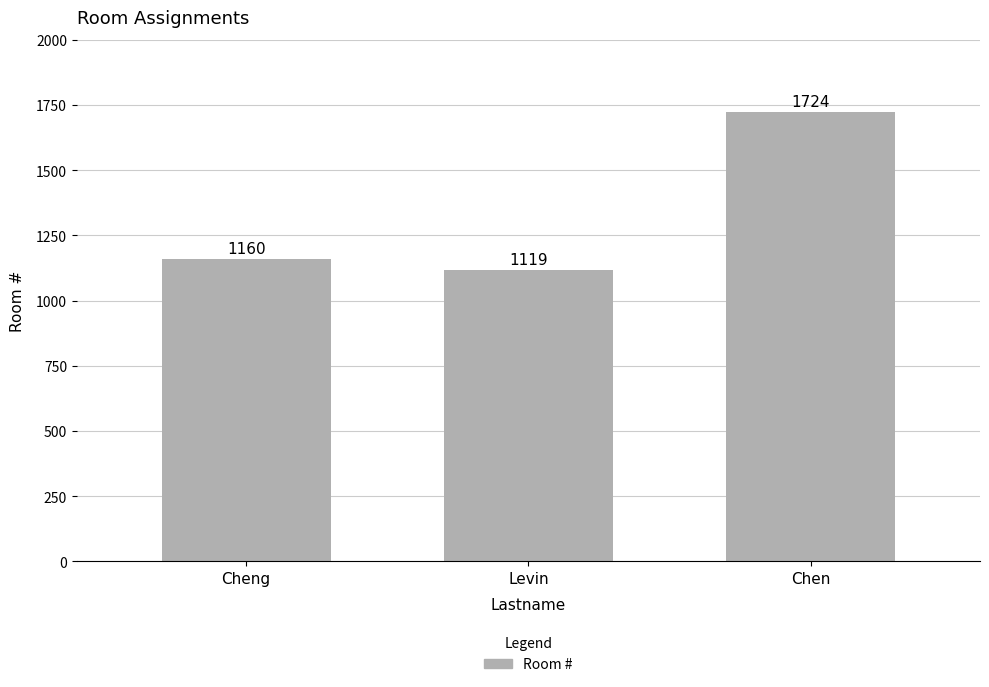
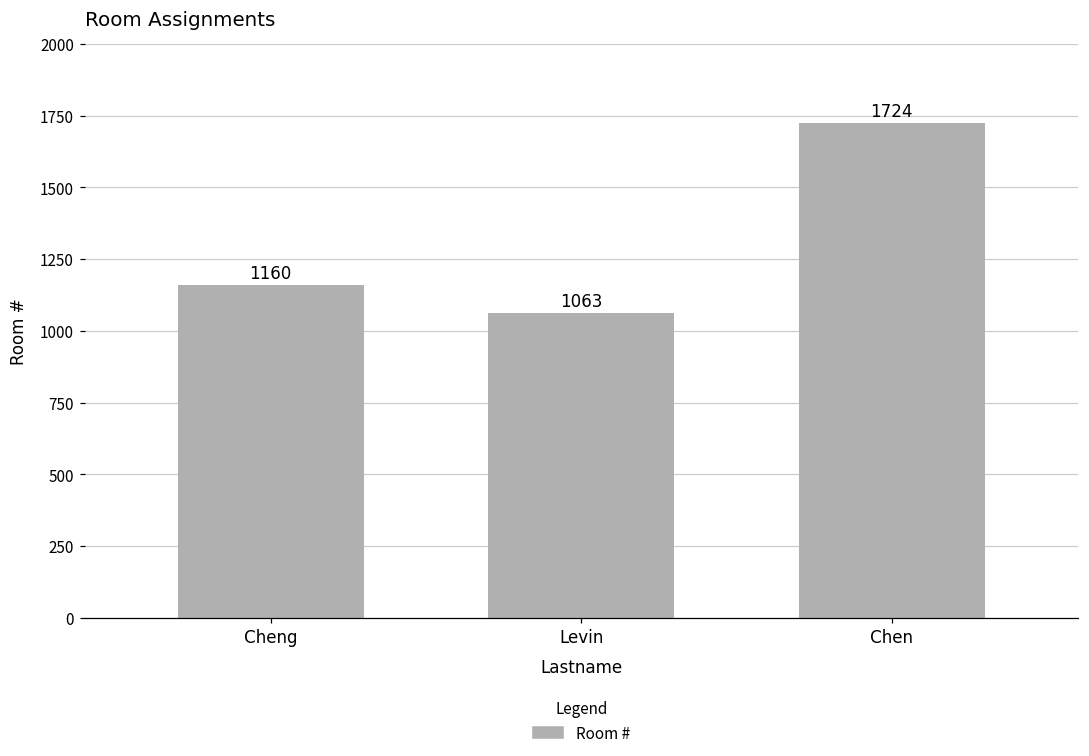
Levin: 1119 -> 1063
